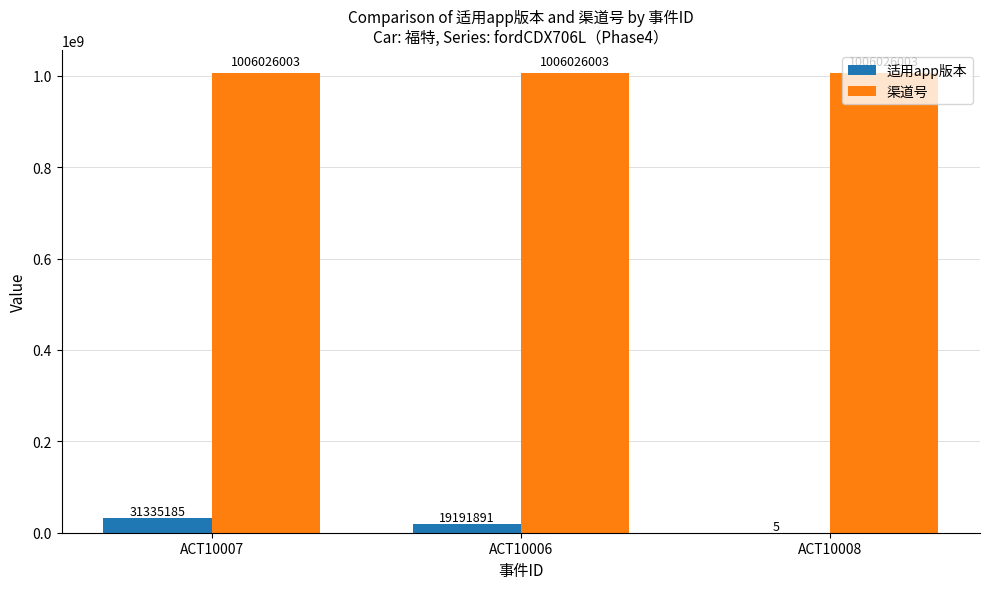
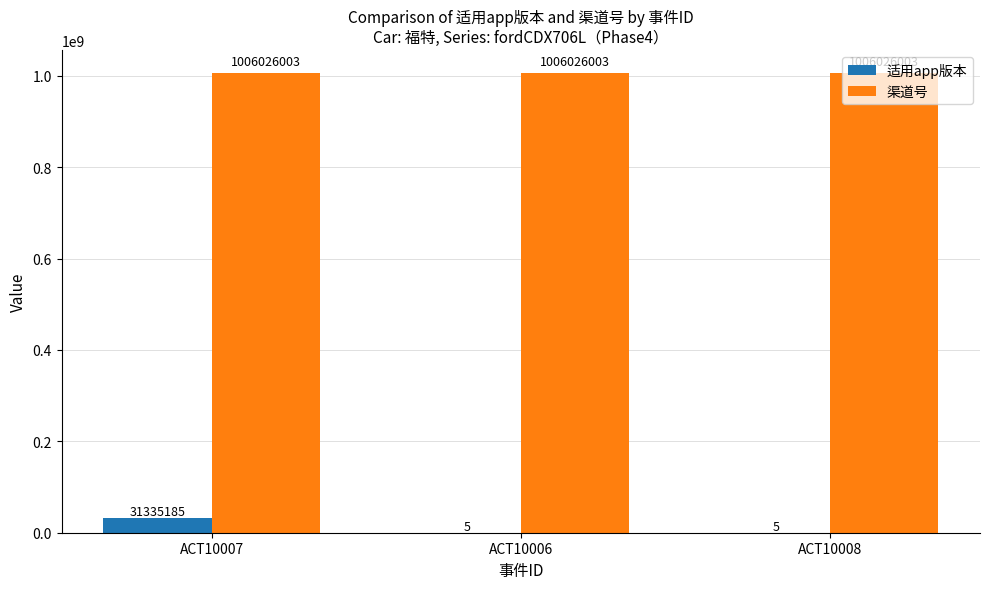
适用app版本, ACT10006: 19191891 -> 5
